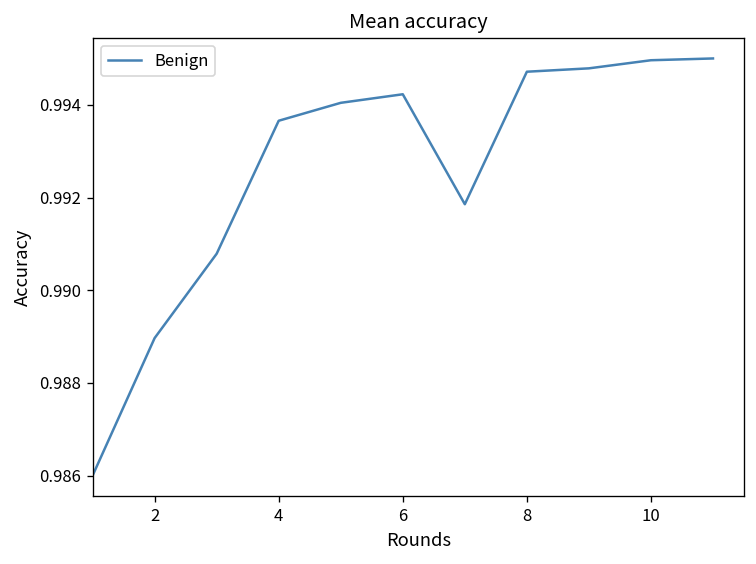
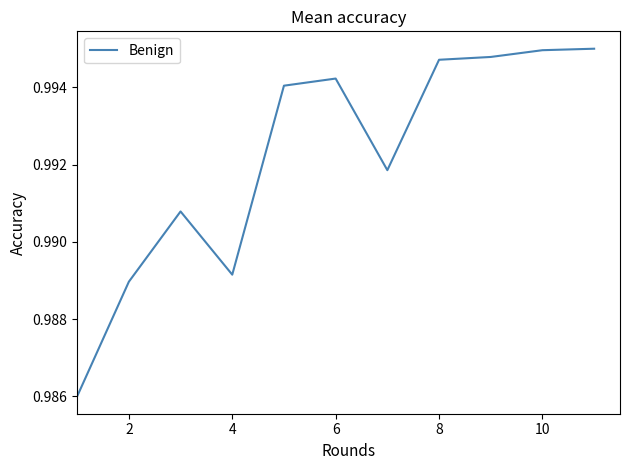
4: 0.9937 -> 0.9892
